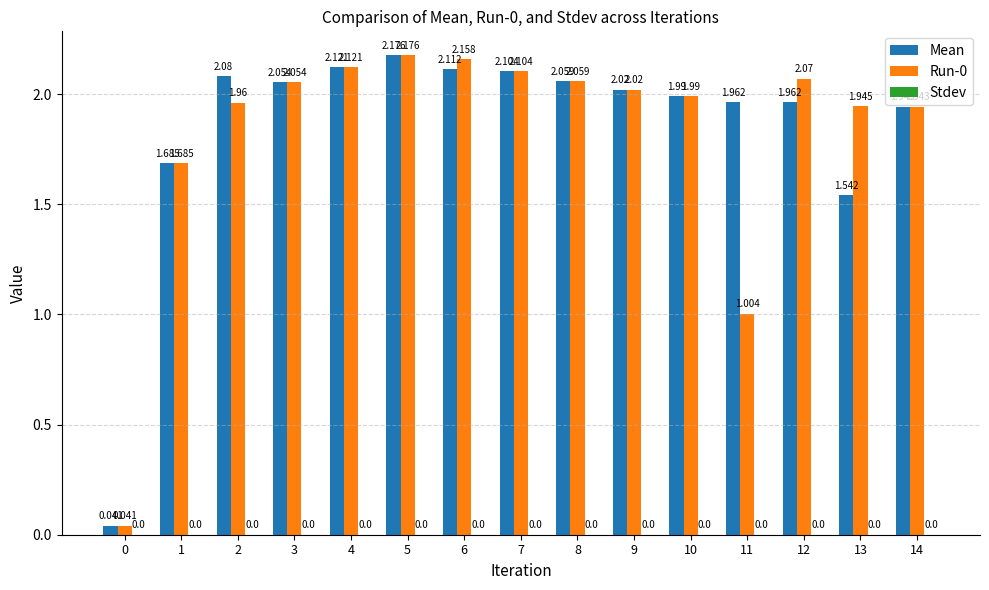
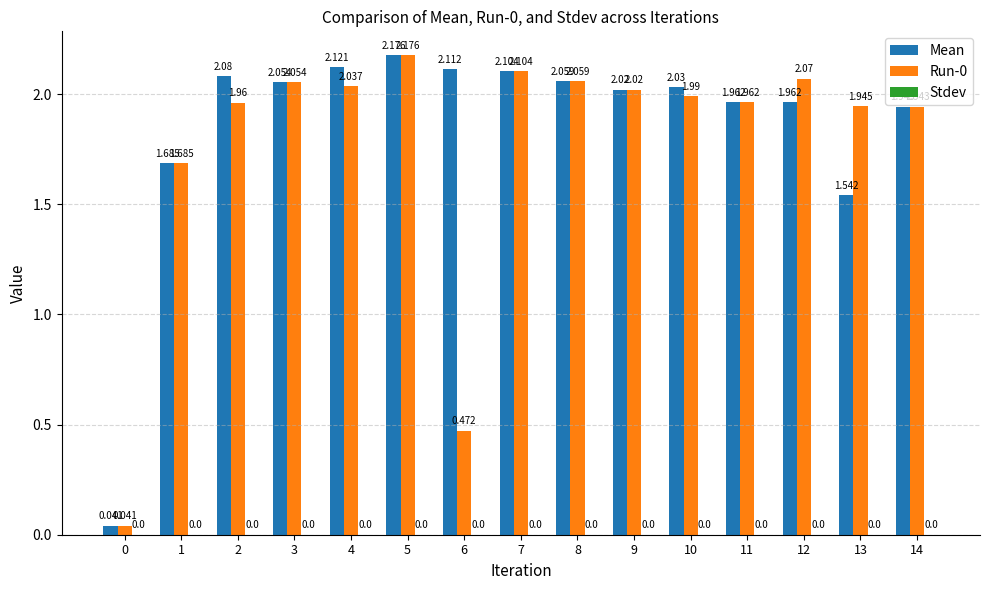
Run-0, 4: 2.121 -> 2.037
Run-0, 6: 2.158 -> 0.472
Mean, 10: 1.99 -> 2.03
Run-0, 11: 1.004 -> 1.962
